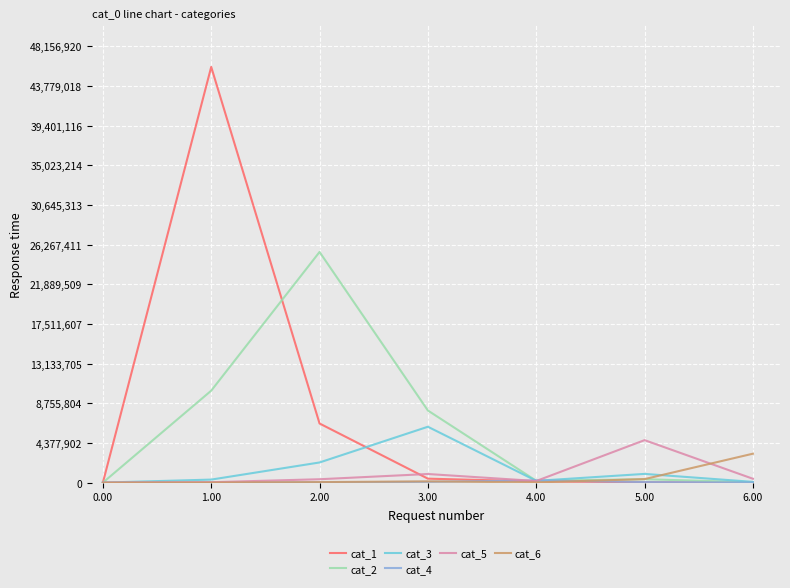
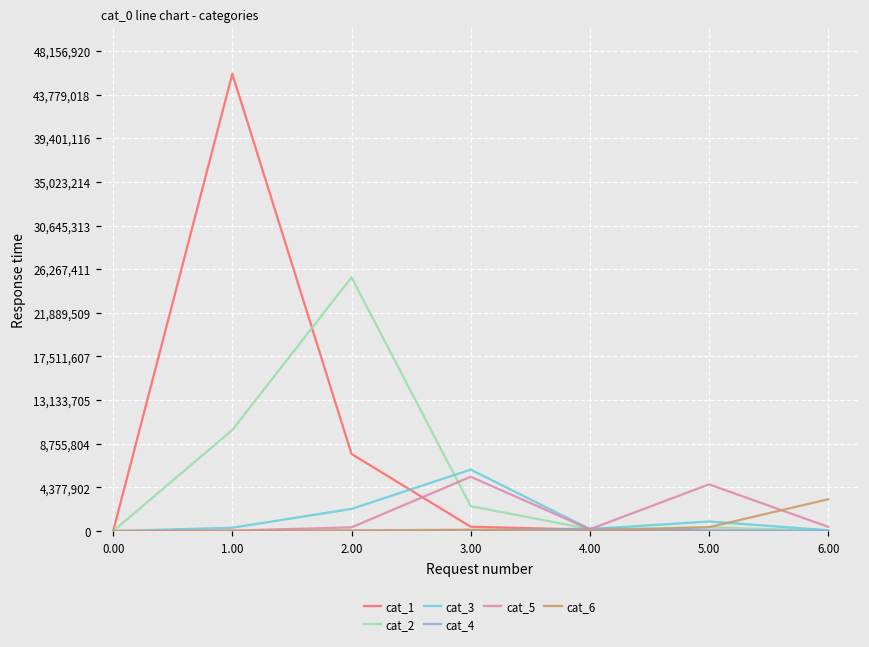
cat_1, 2.00: 7,000,000 -> 8,000,000
cat_2, 3.00: 8,000,000 -> 2,000,000
cat_5, 3.00: 1,000,000 -> 5,000,000
